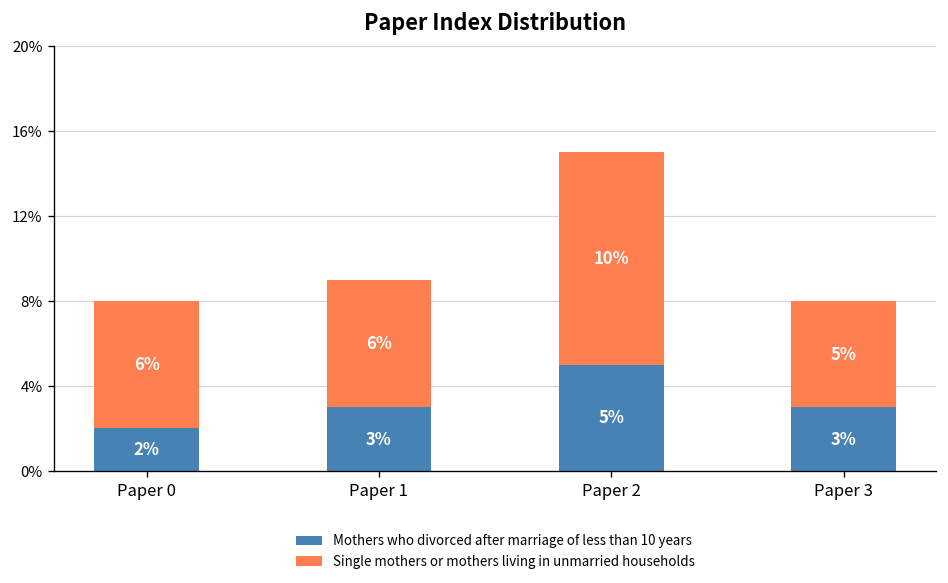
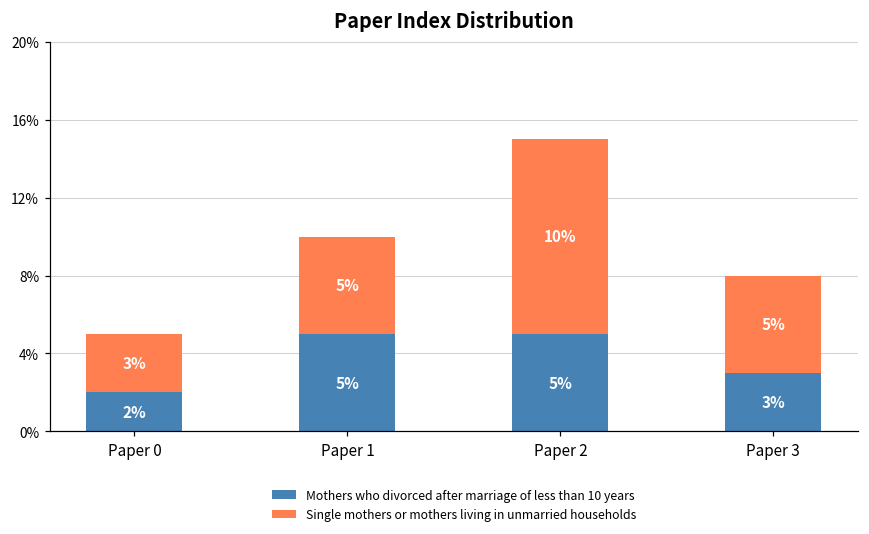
Single mothers or mothers living in unmarried households, Paper 0: 6% -> 3%
Mothers who divorced after marriage of less than 10 years, Paper 1: 3% -> 5%
Single mothers or mothers living in unmarried households, Paper 1: 6% -> 5%
